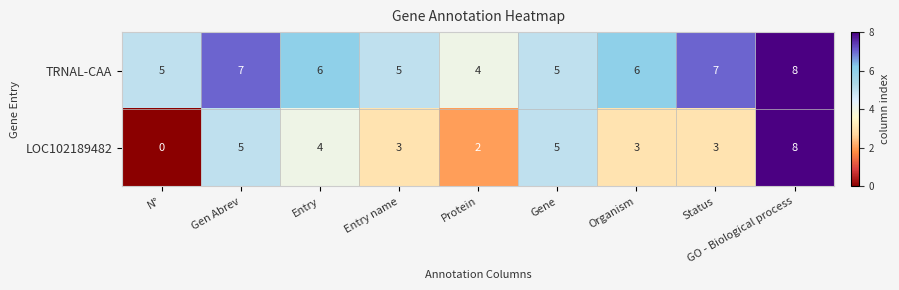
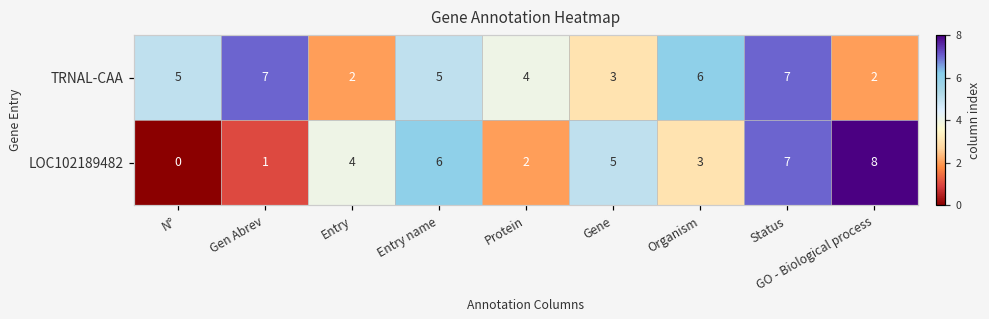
TRNAL-CAA, Entry: 6 -> 2
TRNAL-CAA, Gene: 5 -> 3
TRNAL-CAA, GO - Biological process: 8 -> 2
LOC102189482, Gen Abrev: 5 -> 1
LOC102189482, Entry name: 3 -> 6
LOC102189482, Status: 3 -> 7
